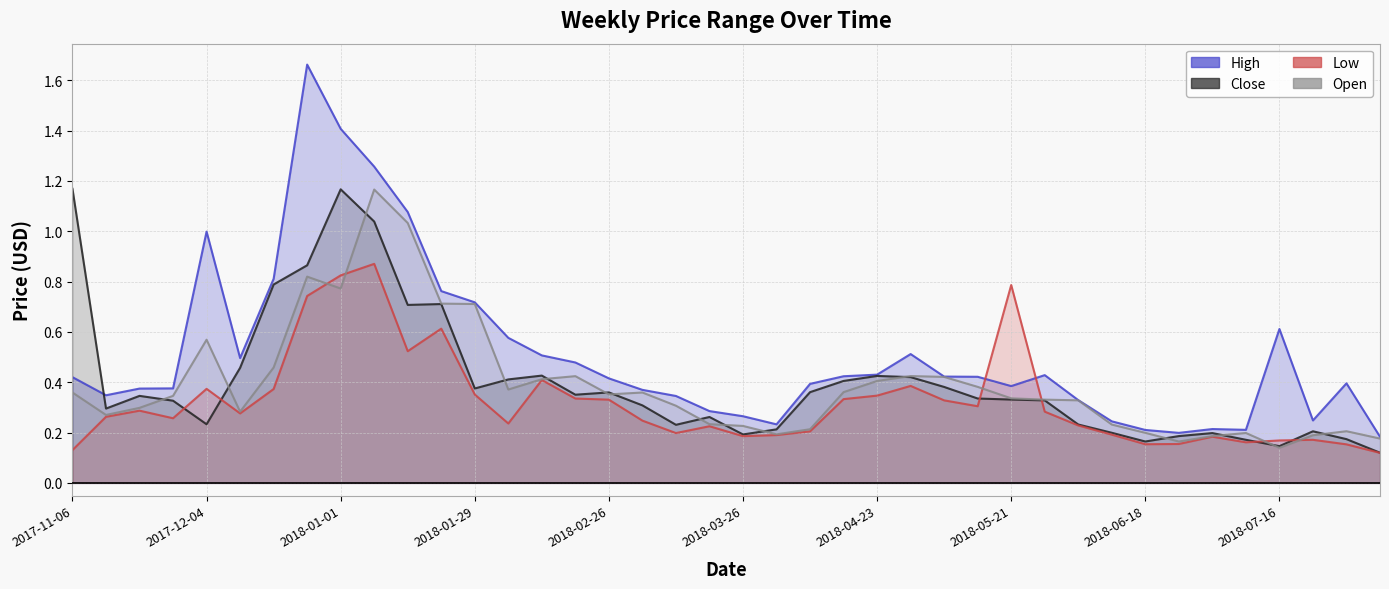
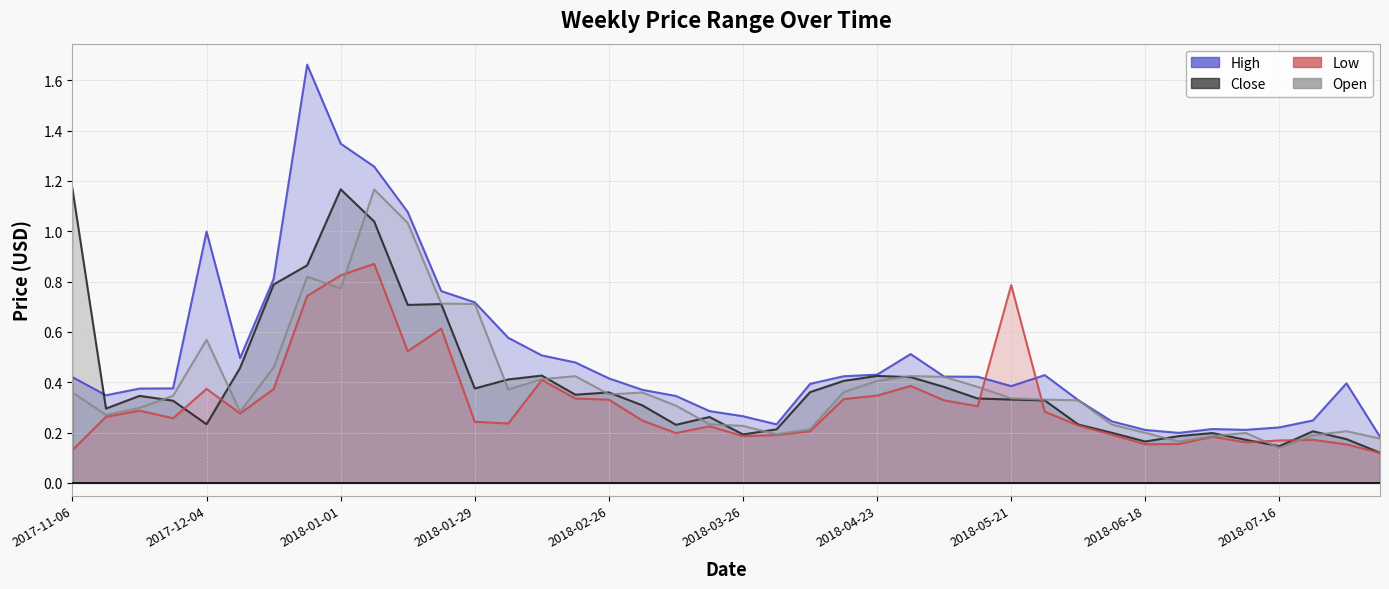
High, 2018-01-01: 1.41 -> 1.35
Low, 2018-01-29: 0.35 -> 0.24
High, 2018-07-16: 0.61 -> 0.22
